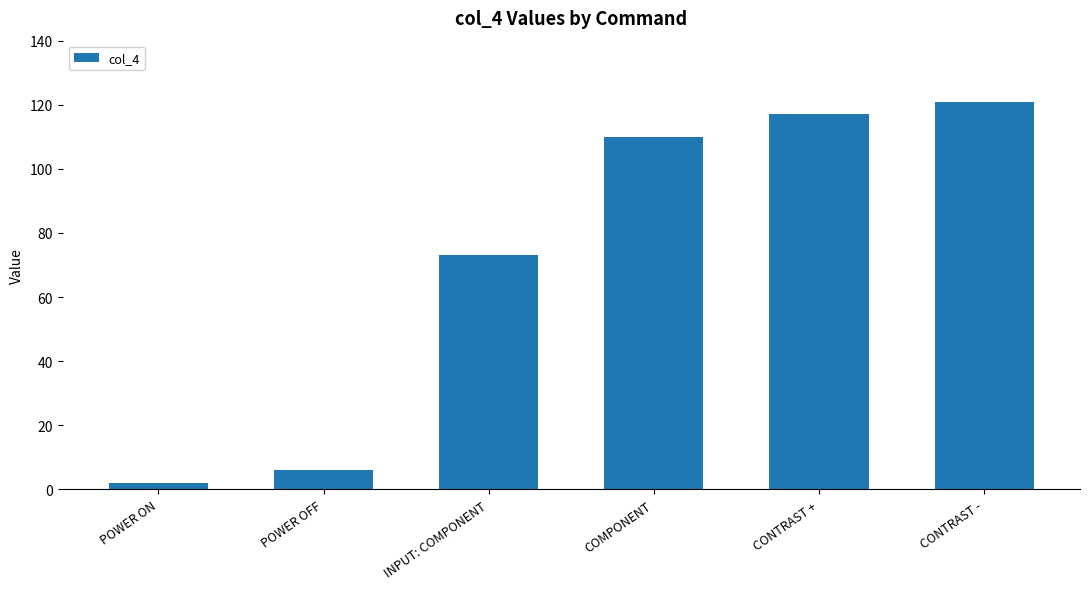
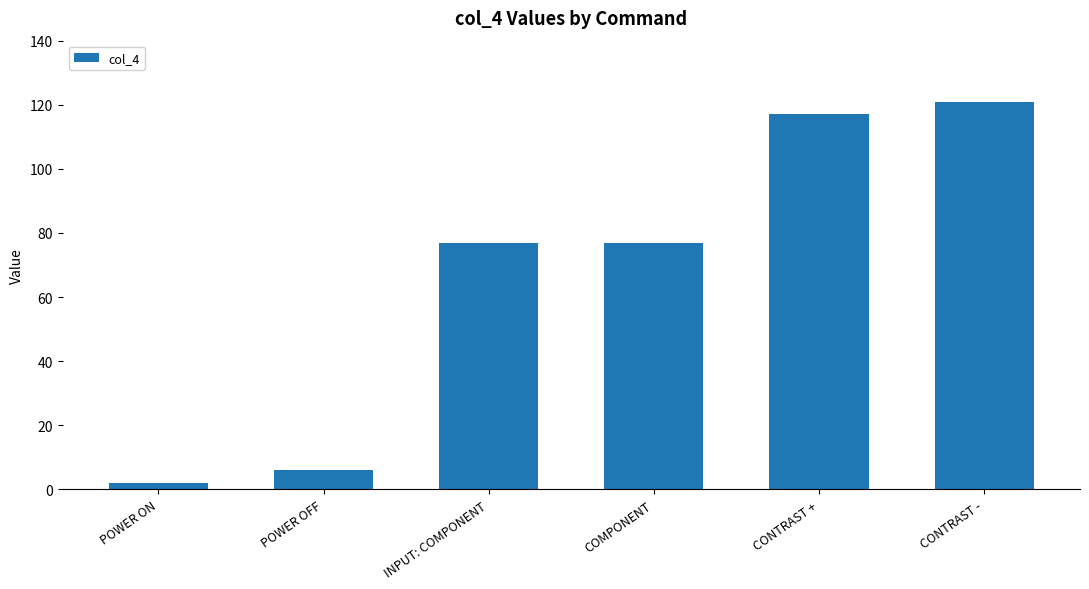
INPUT: COMPONENT: 73 -> 77
COMPONENT: 110 -> 77
